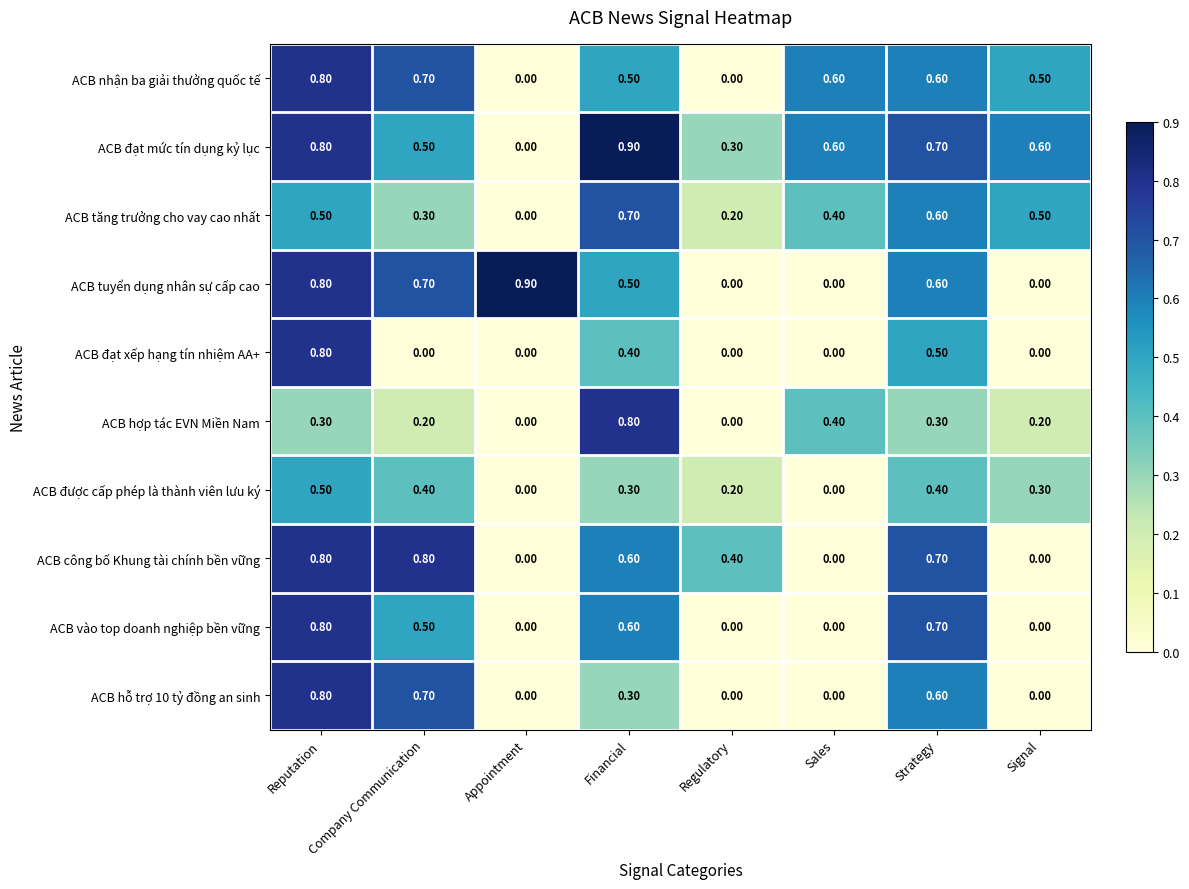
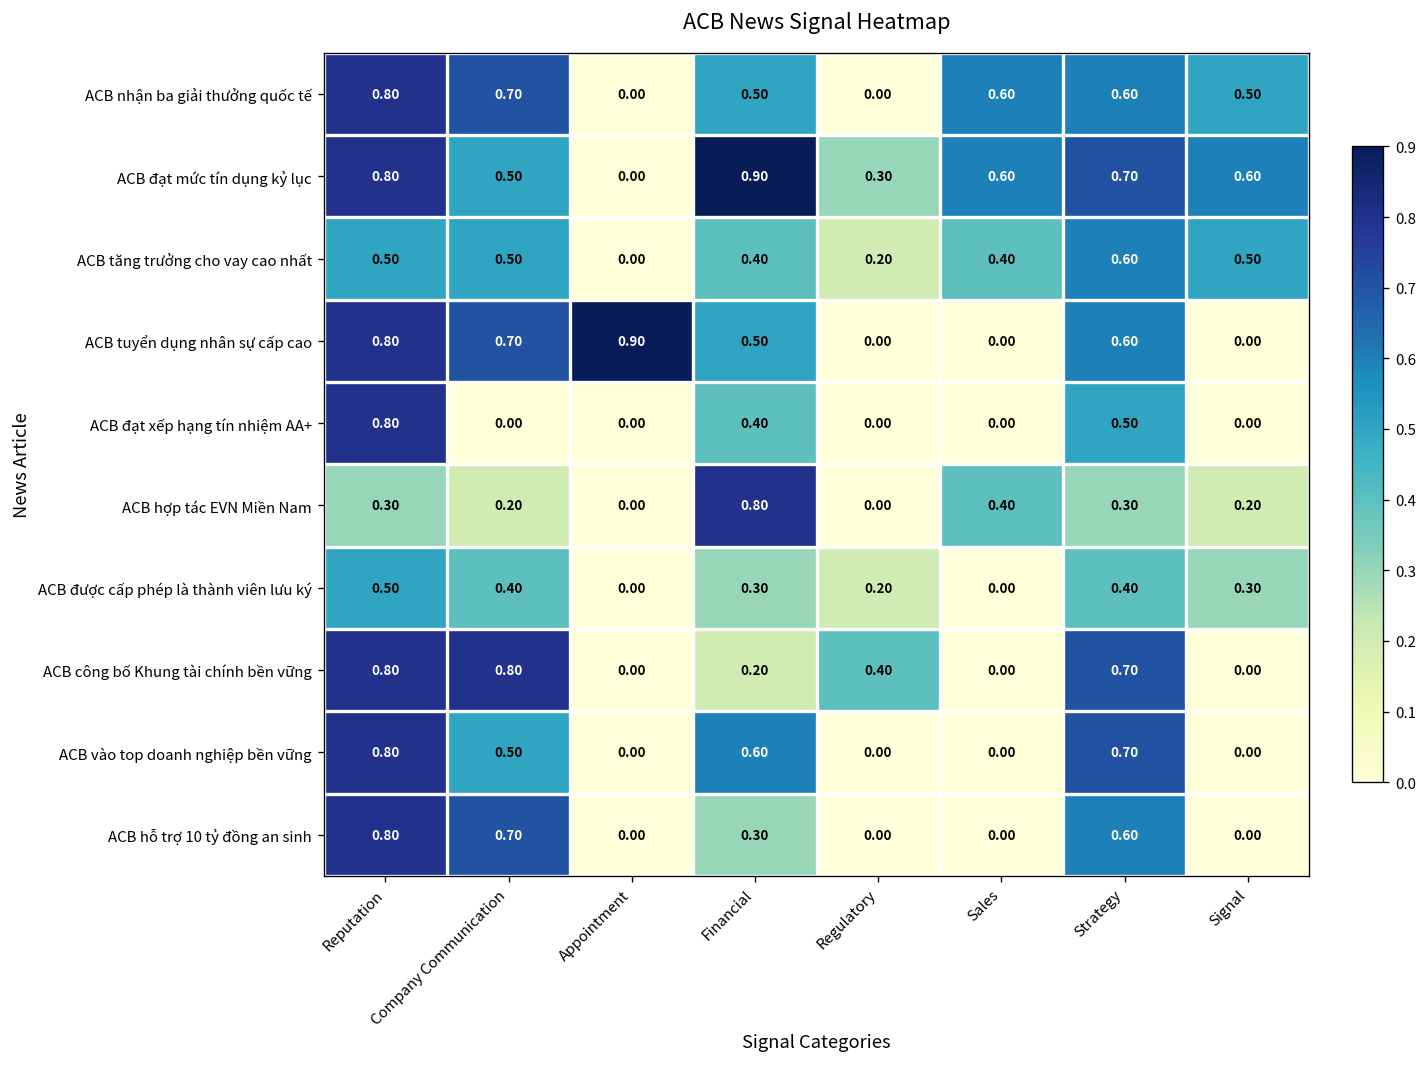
ACB tăng trưởng cho vay cao nhất, Company Communication: 0.30 -> 0.50
ACB tăng trưởng cho vay cao nhất, Financial: 0.70 -> 0.40
ACB công bố Khung tài chính bền vững, Financial: 0.60 -> 0.20
